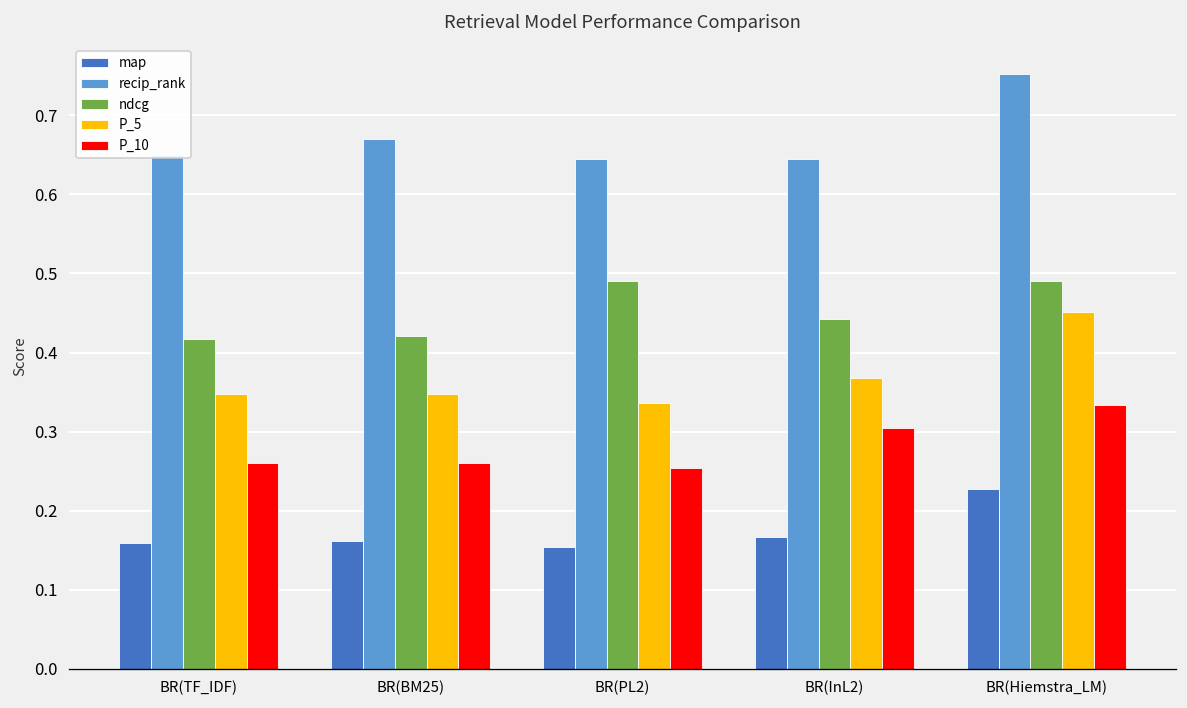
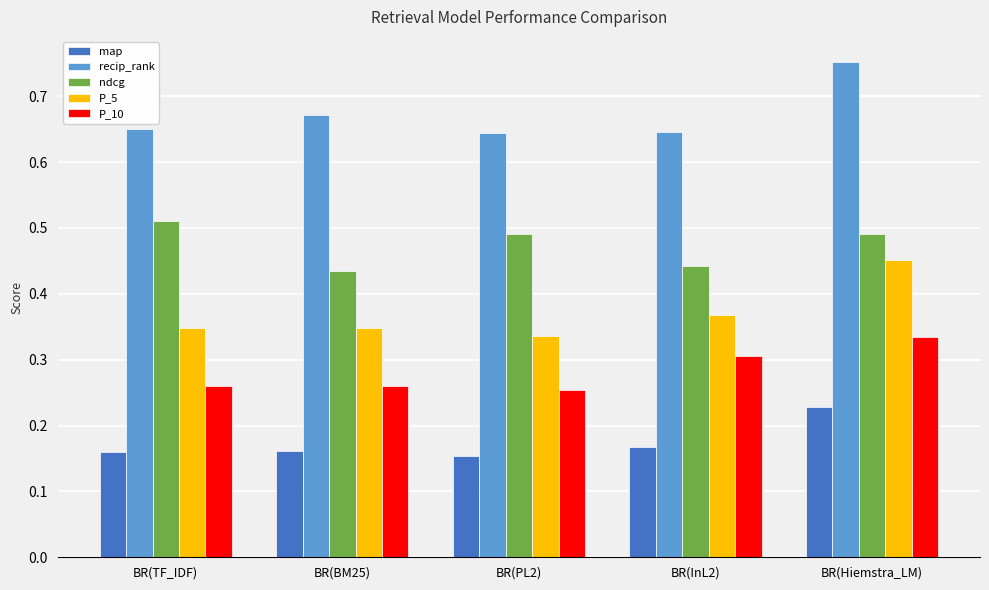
ndcg, BR(TF_IDF): 0.42 -> 0.51
ndcg, BR(BM25): 0.42 -> 0.43
